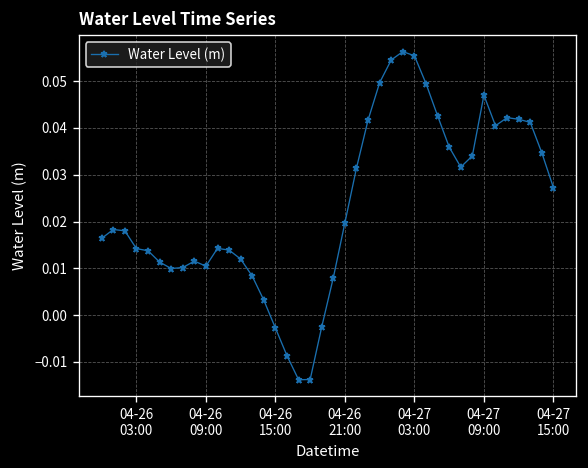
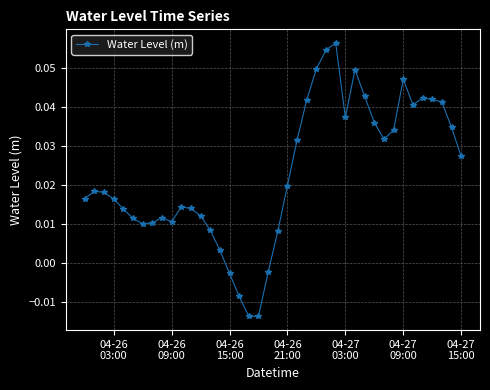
04-26 03:00: 0.014 -> 0.016
04-27 03:00: 0.055 -> 0.037
